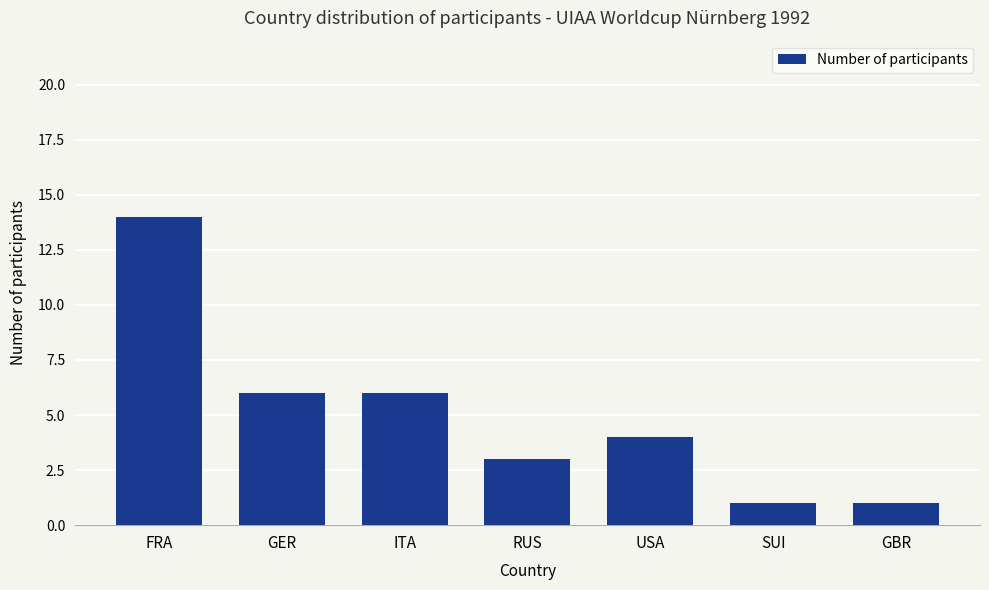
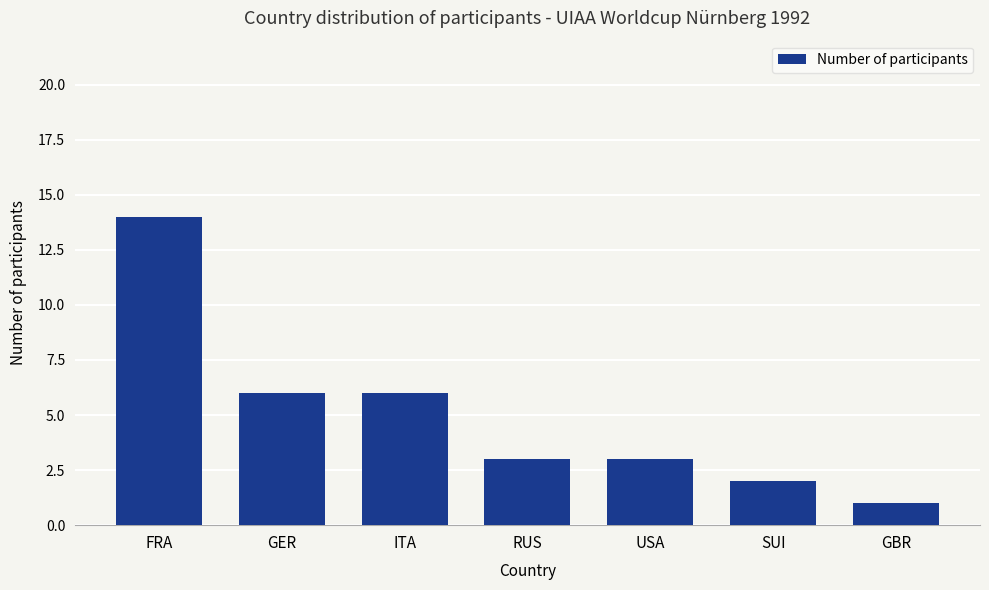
USA: 4 -> 3
SUI: 1 -> 2
